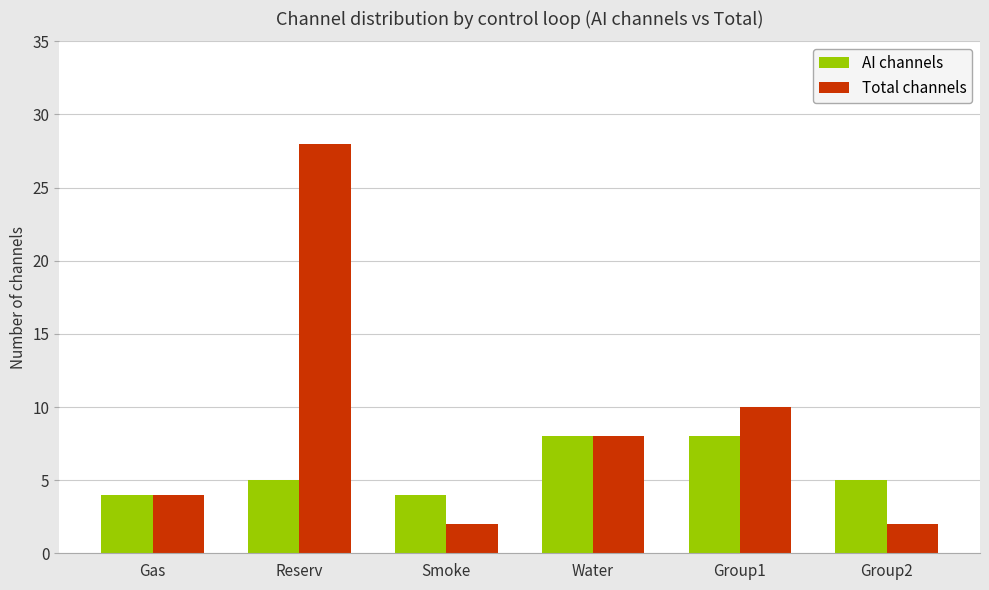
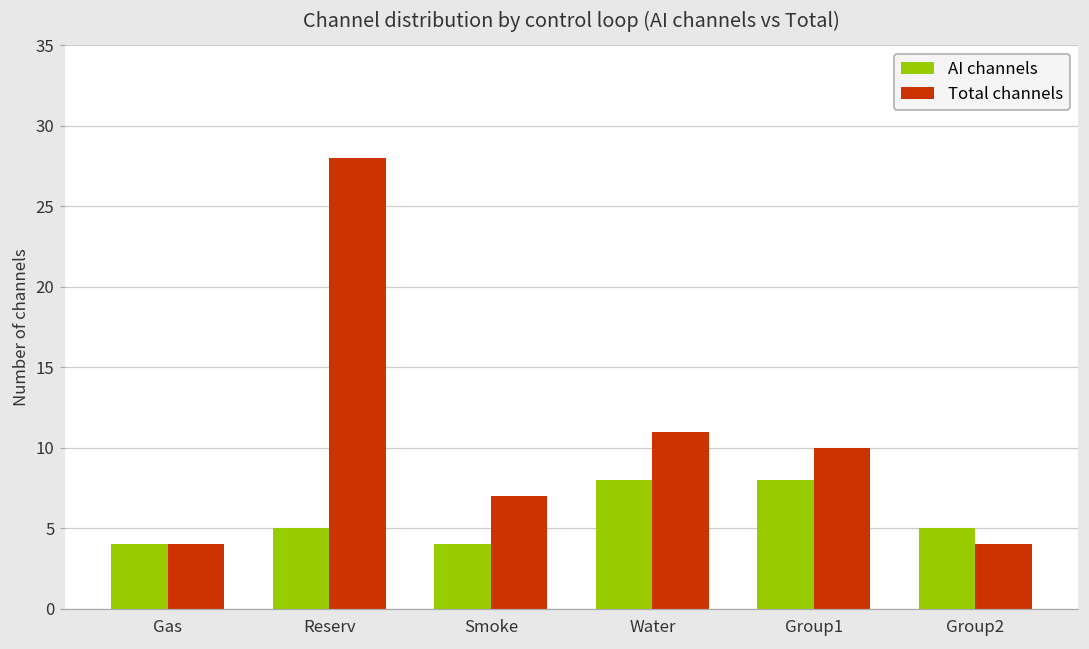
Total channels, Smoke: 2 -> 7
Total channels, Water: 8 -> 11
Total channels, Group2: 2 -> 4
